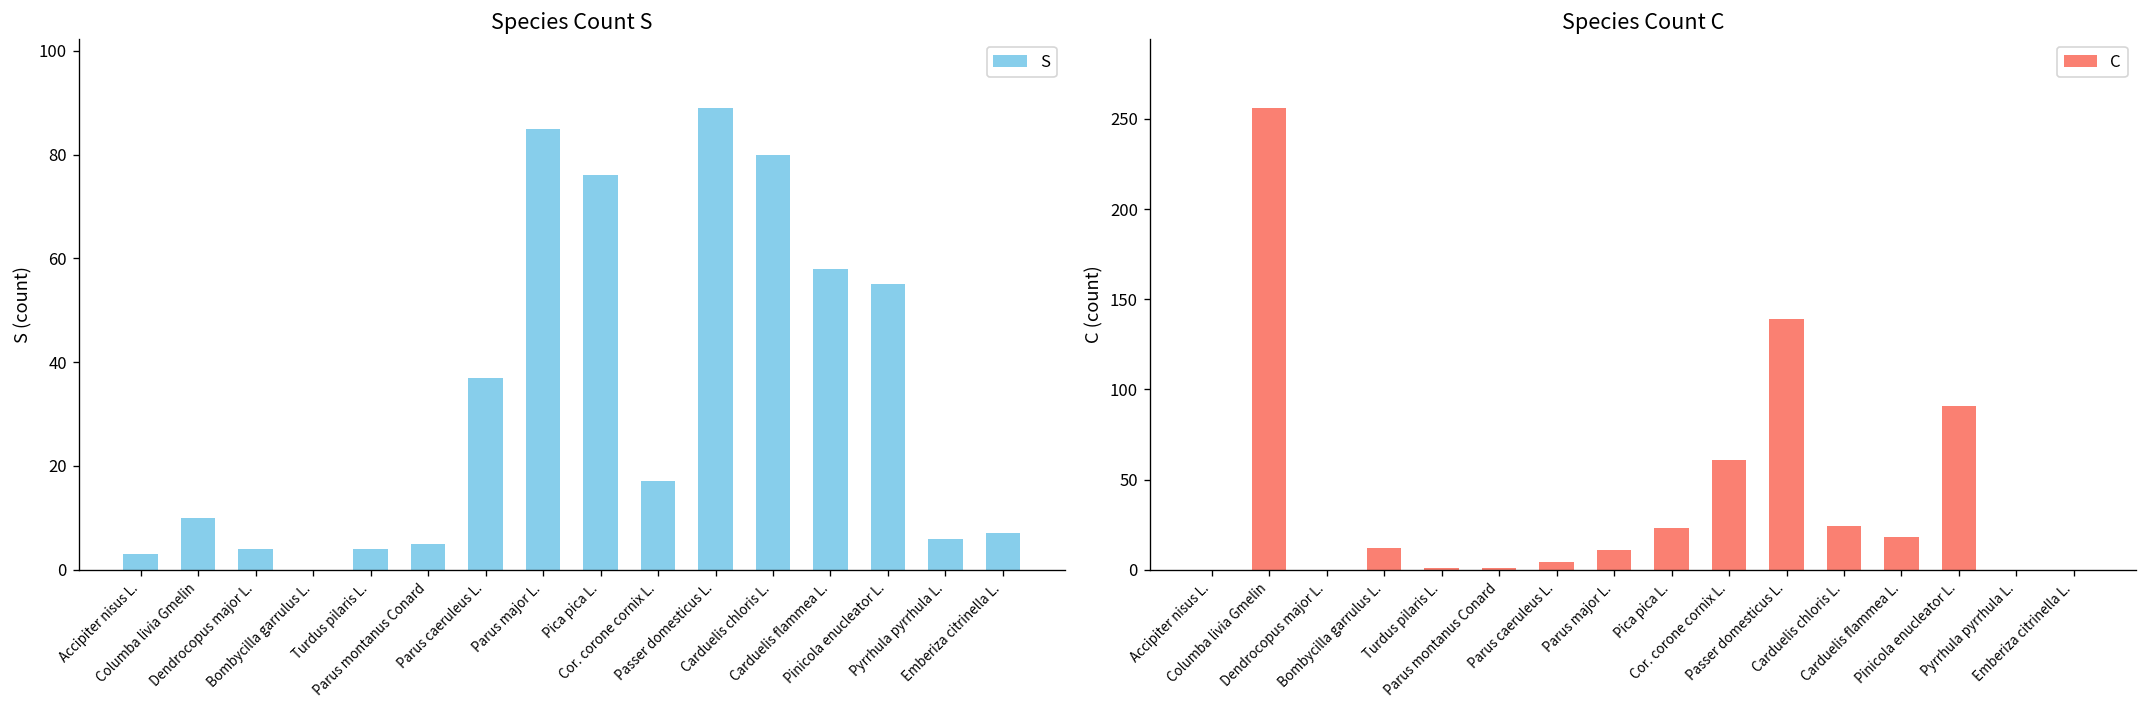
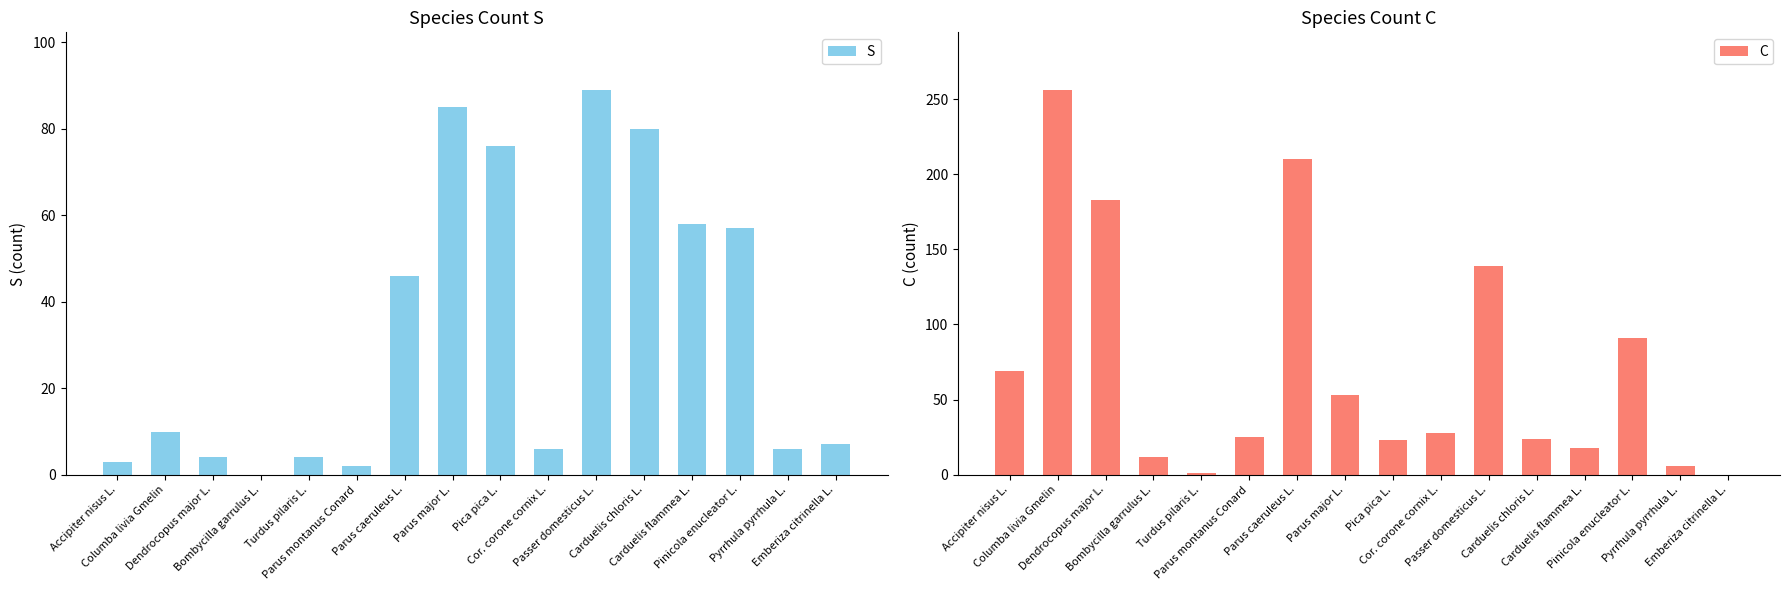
Species Count S, Parus montanus Conard: 5 -> 2
Species Count S, Parus caeruleus L.: 37 -> 46
Species Count S, Cor. corone cornix L.: 17 -> 6
Species Count S, Pinicola enucleator L.: 55 -> 57
Species Count C, Accipiter nisus L.: 0 -> 69
Species Count C, Dendrocopus major L.: 0 -> 183
Species Count C, Parus montanus Conard: 1 -> 25
Species Count C, Parus caeruleus L.: 4 -> 210
Species Count C, Parus major L.: 11 -> 53
Species Count C, Cor. corone cornix L.: 61 -> 28
Species Count C, Pyrrhula pyrrhula L.: 0 -> 6
